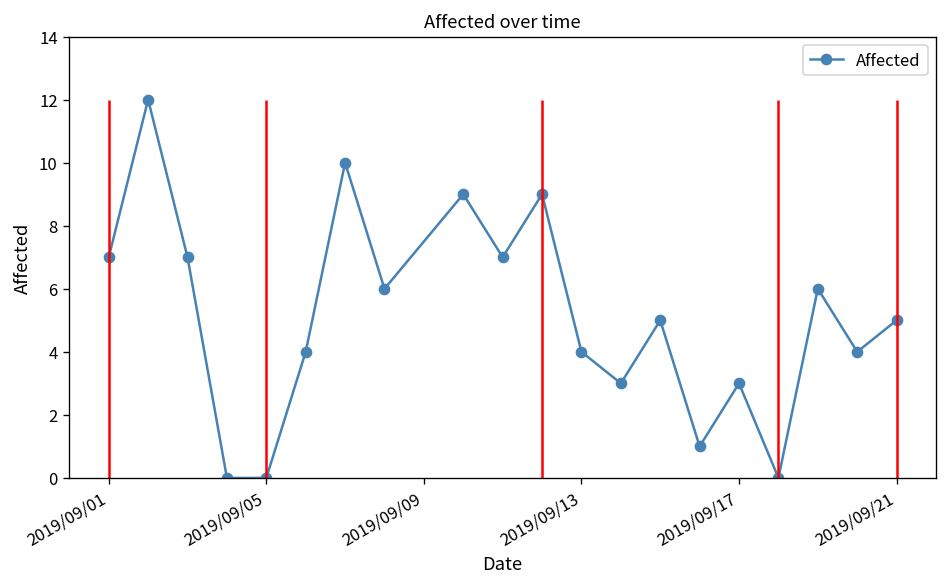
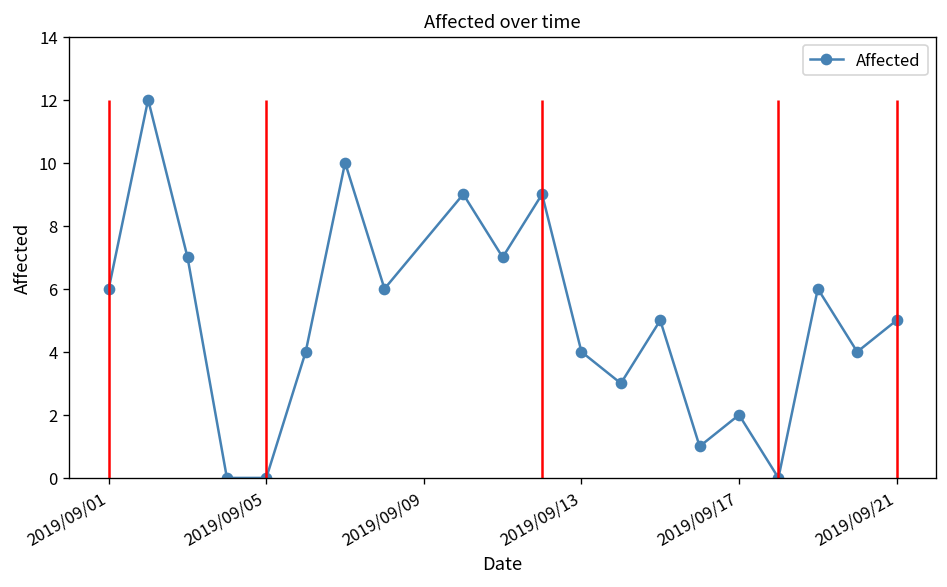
2019/09/01: 7 -> 6
2019/09/17: 3 -> 2
